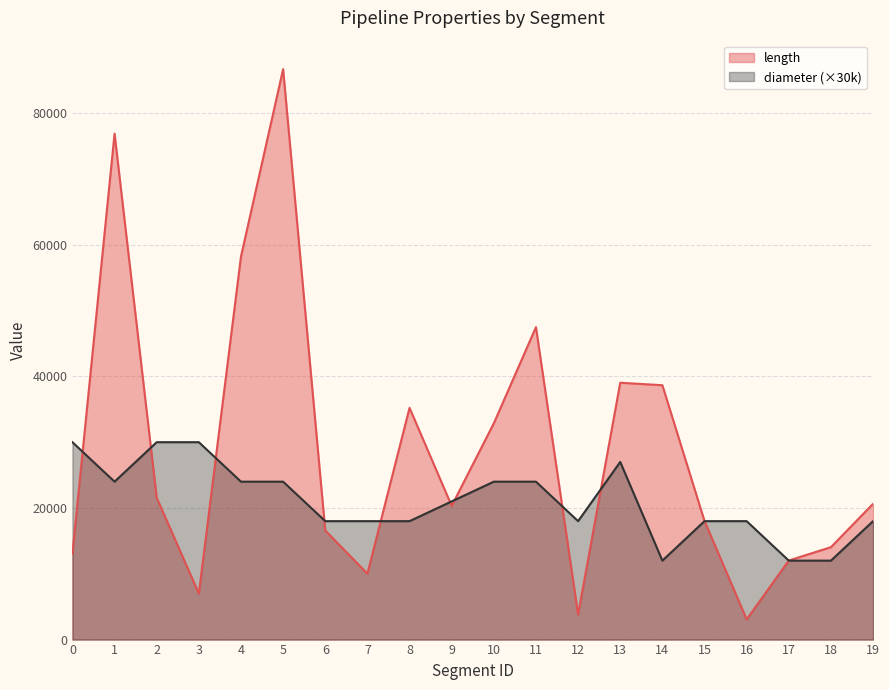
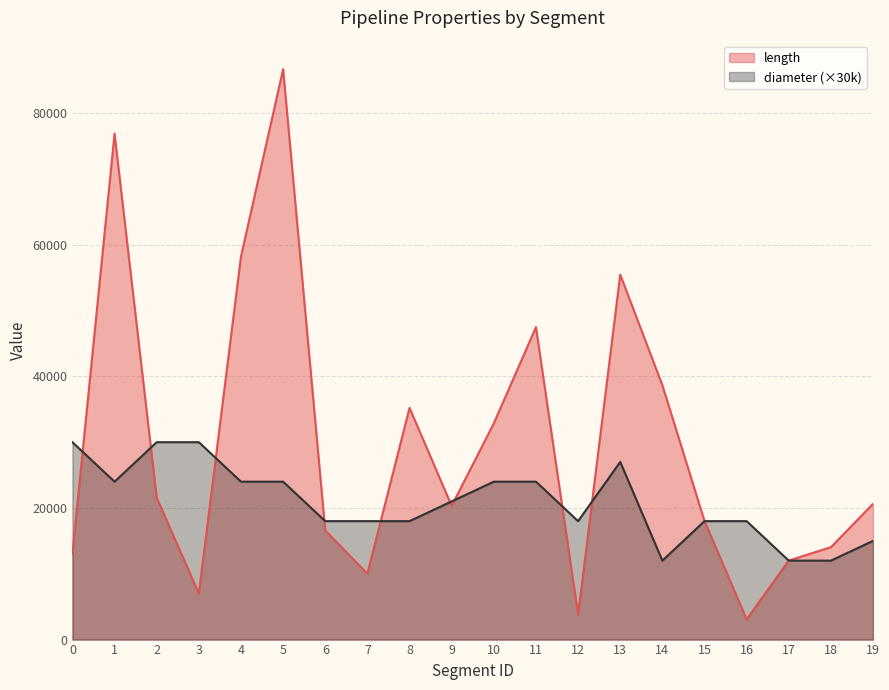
length, 13: 39000 -> 55000
diameter (×30k), 19: 18000 -> 15000
